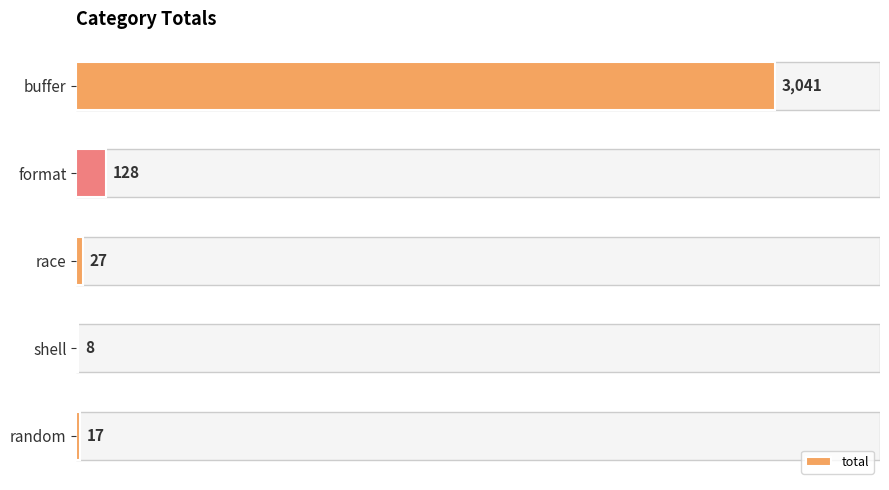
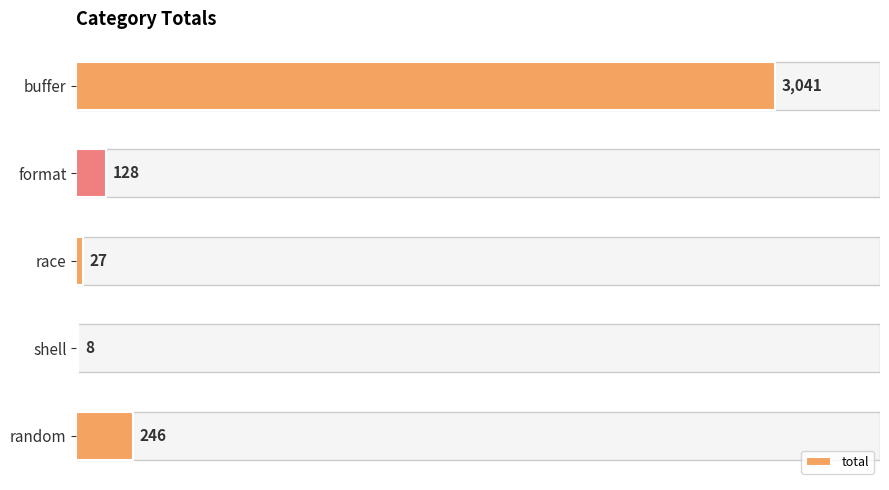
random: 17 -> 246
